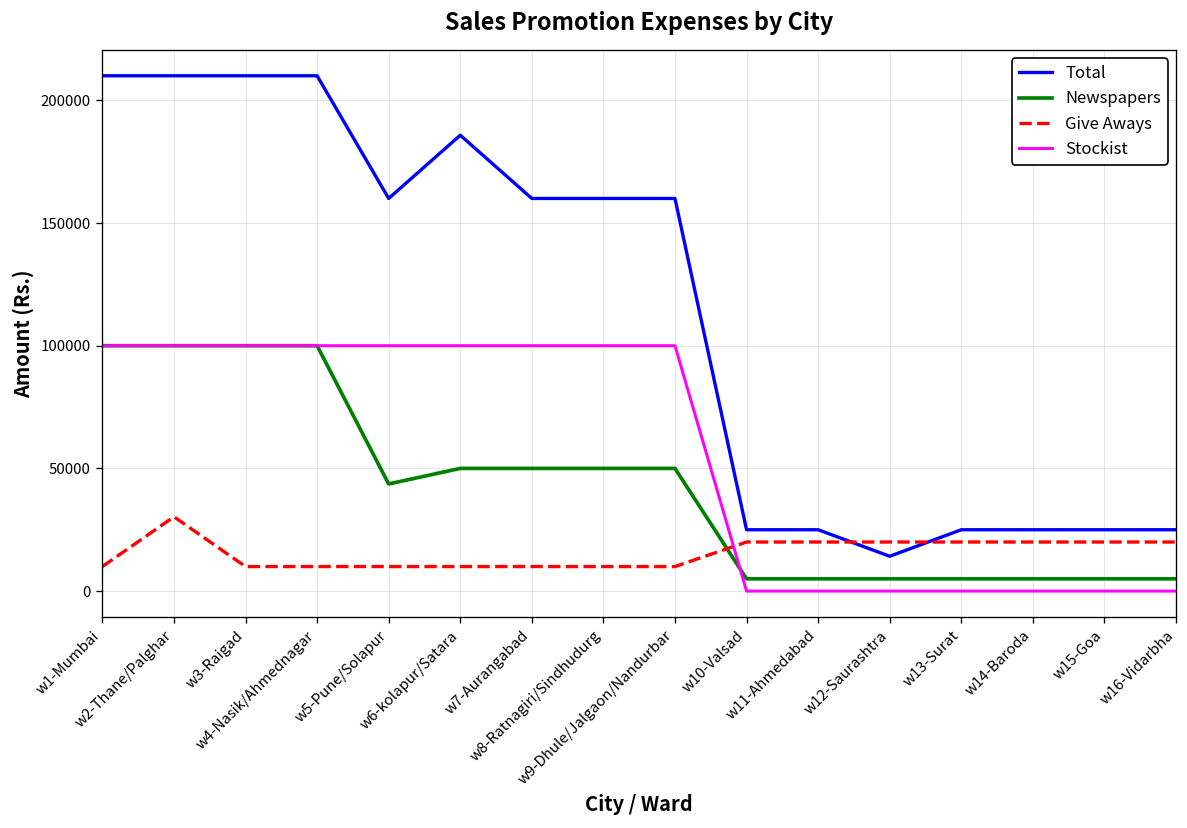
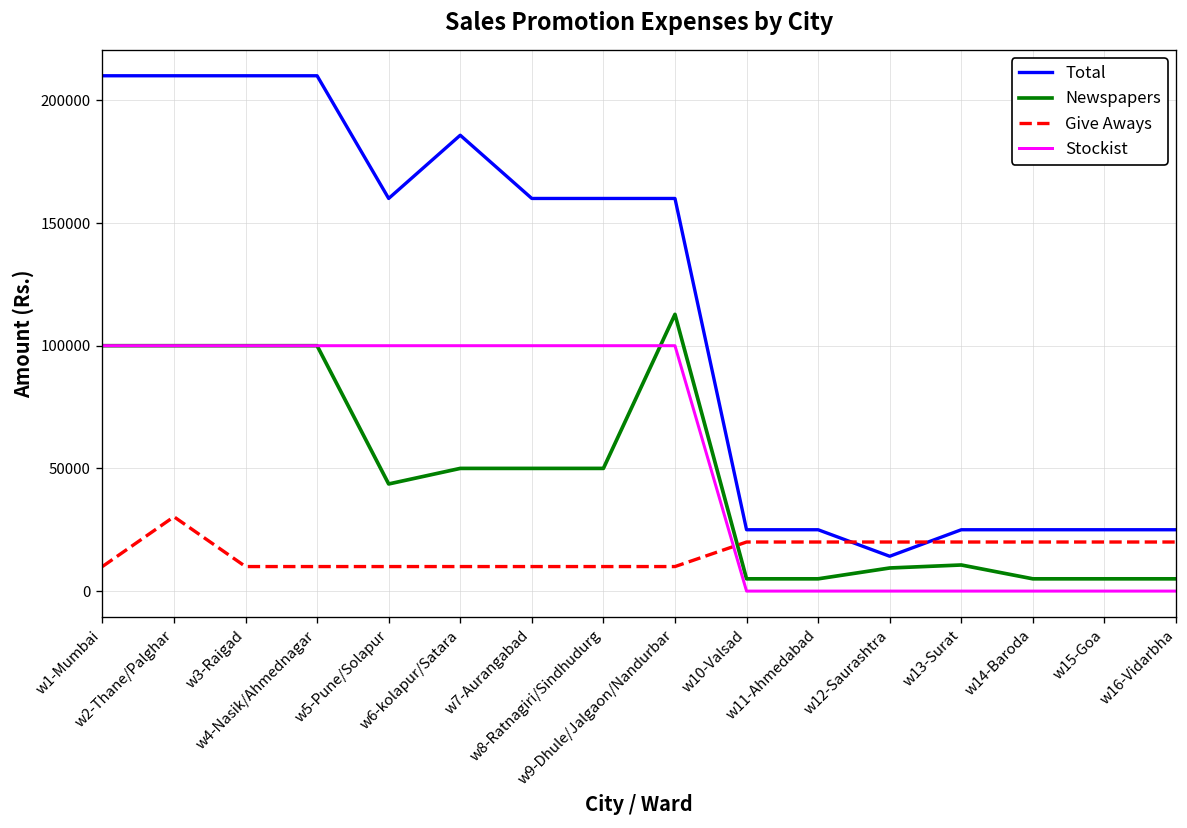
Newspapers, w9-Dhule/Jalgaon/Nandurbar: 50000 -> 113000
Newspapers, w12-Saurashtra: 5000 -> 9000
Newspapers, w13-Surat: 5000 -> 11000
